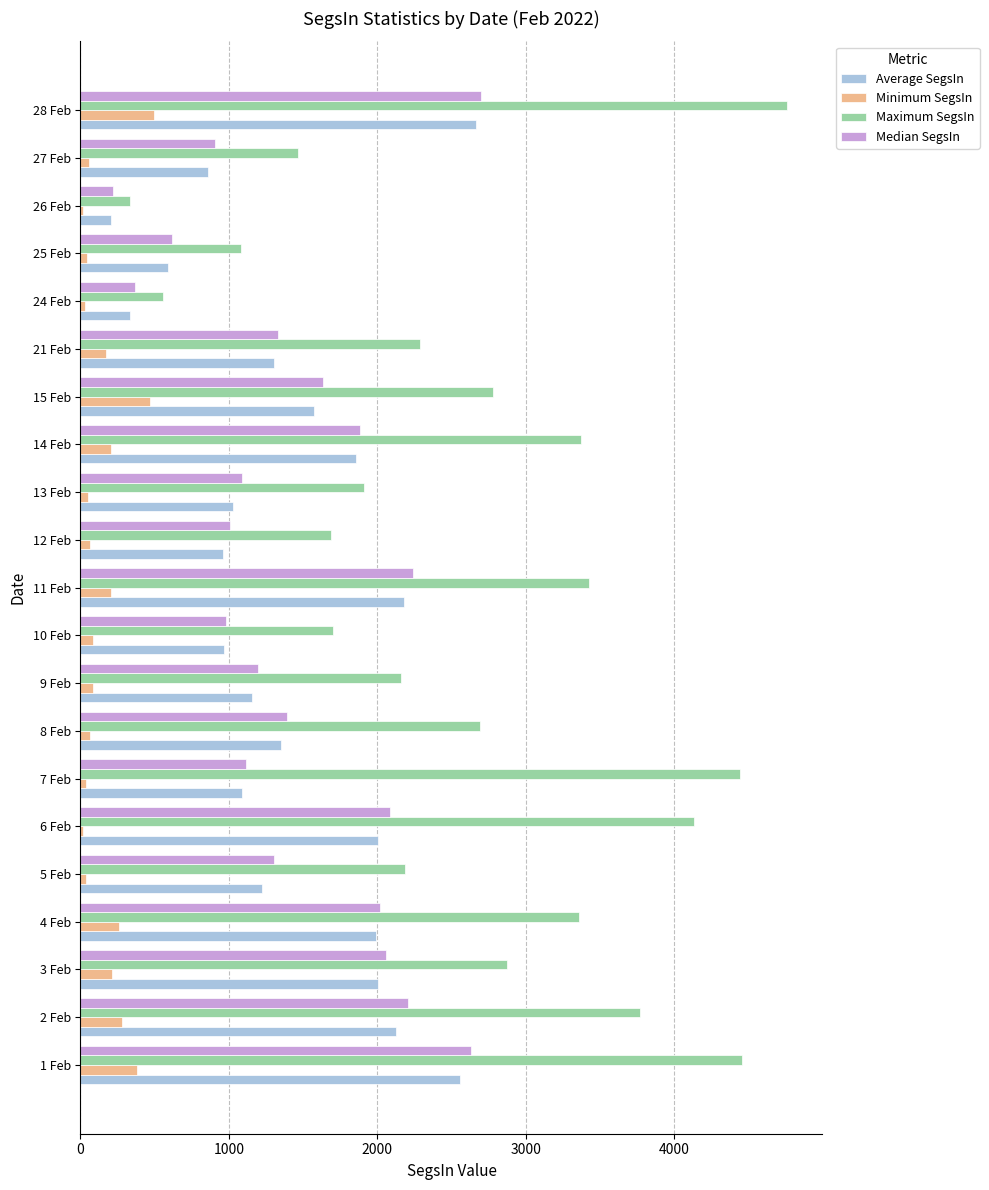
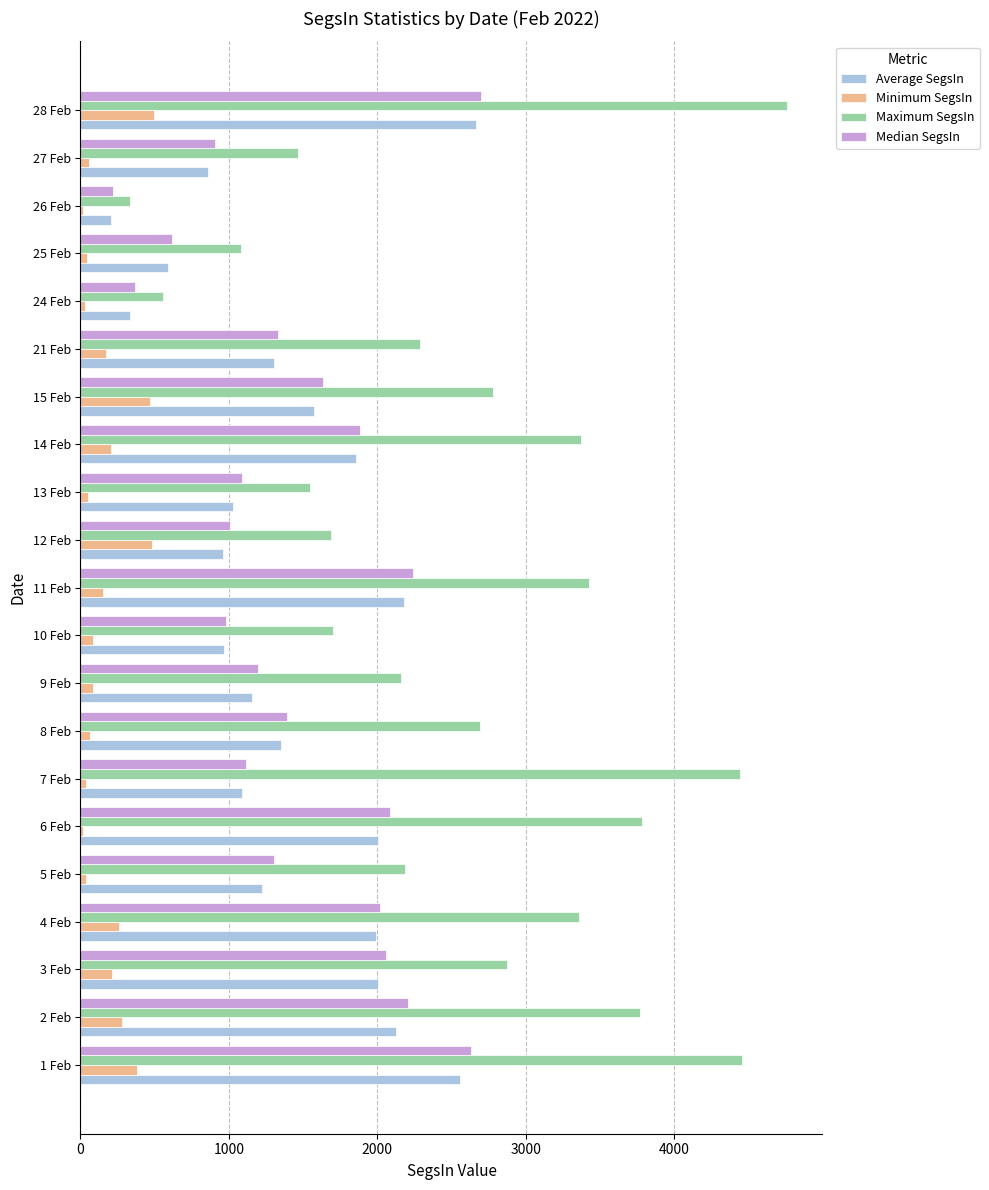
Maximum SegsIn, 13 Feb: 1910 -> 1540
Minimum SegsIn, 12 Feb: 60 -> 480
Minimum SegsIn, 11 Feb: 210 -> 150
Maximum SegsIn, 6 Feb: 4130 -> 3780
